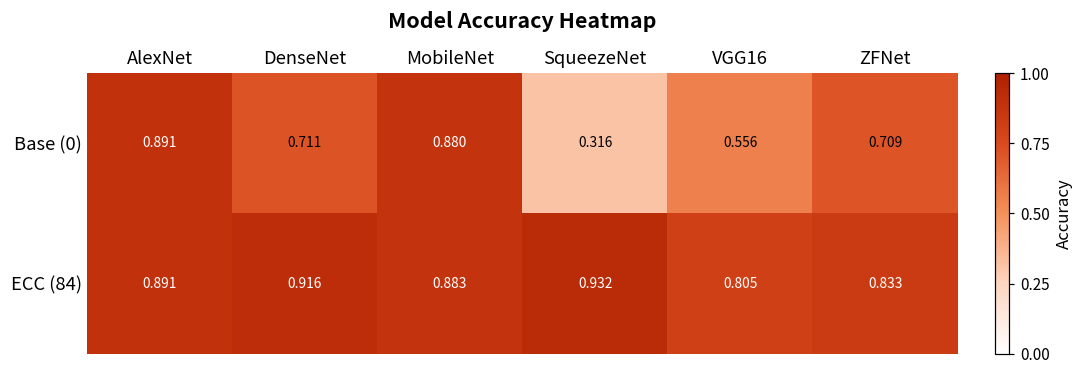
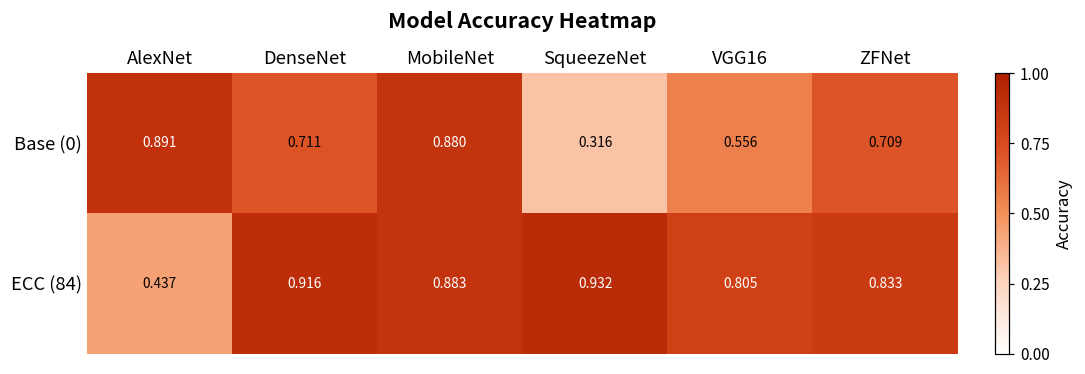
ECC (84), AlexNet: 0.891 -> 0.437
